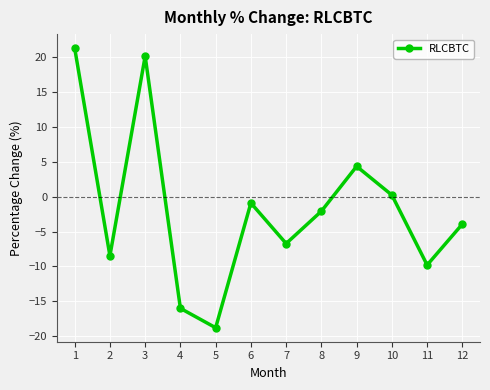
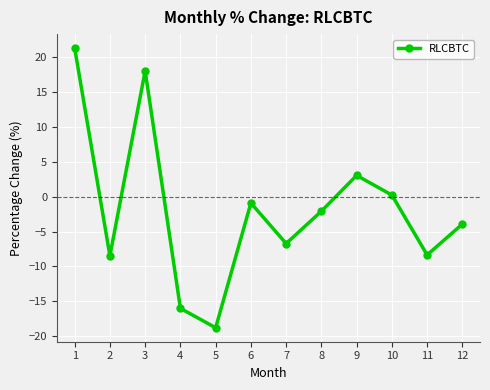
3: 20 -> 18
9: 4 -> 3
11: -10 -> -8
